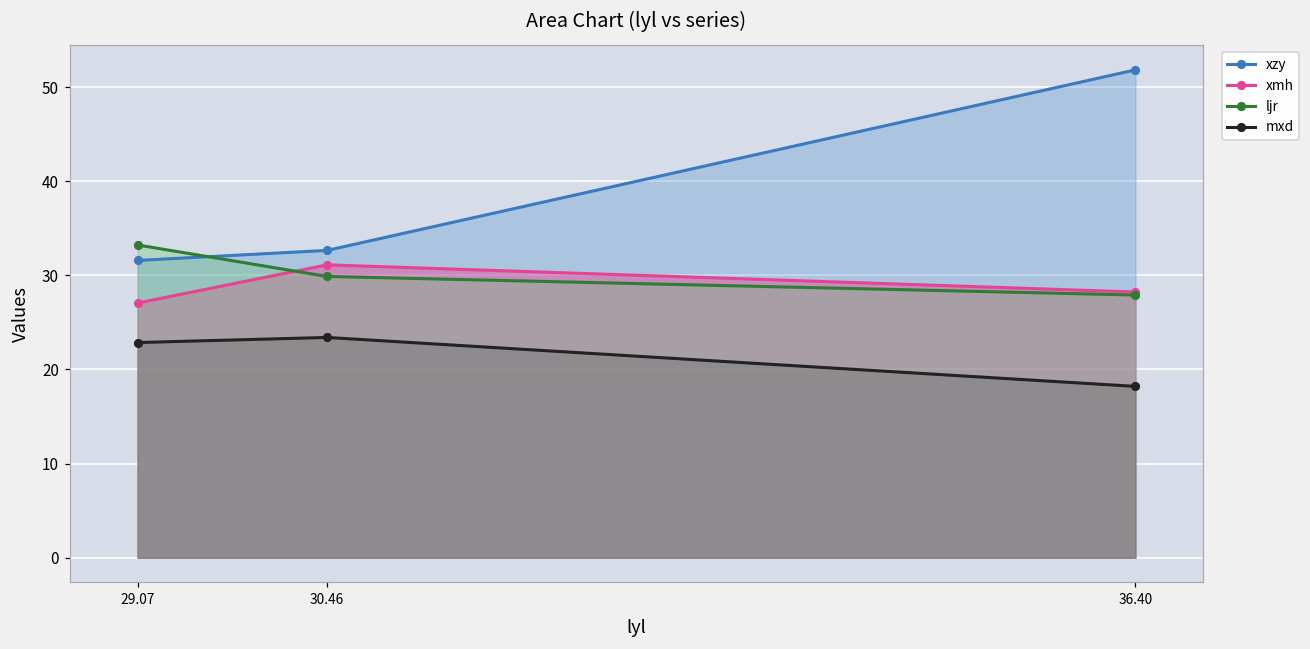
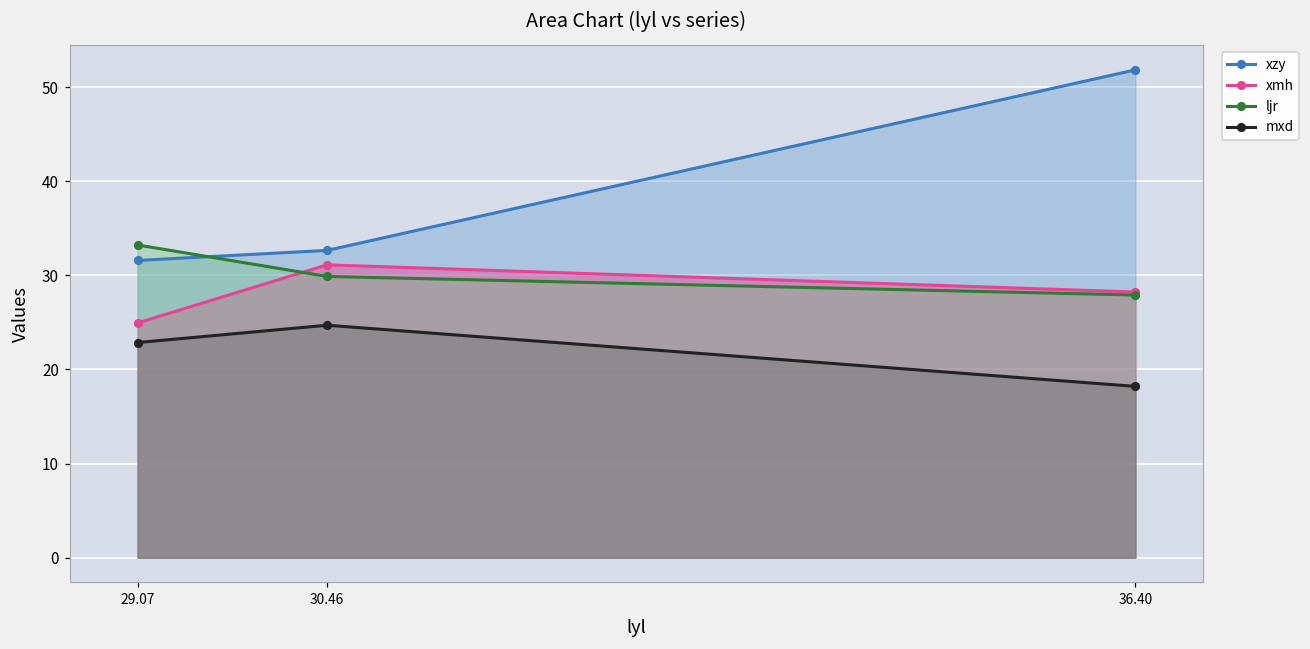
xmh, 29.07: 27 -> 25
mxd, 30.46: 23 -> 25
